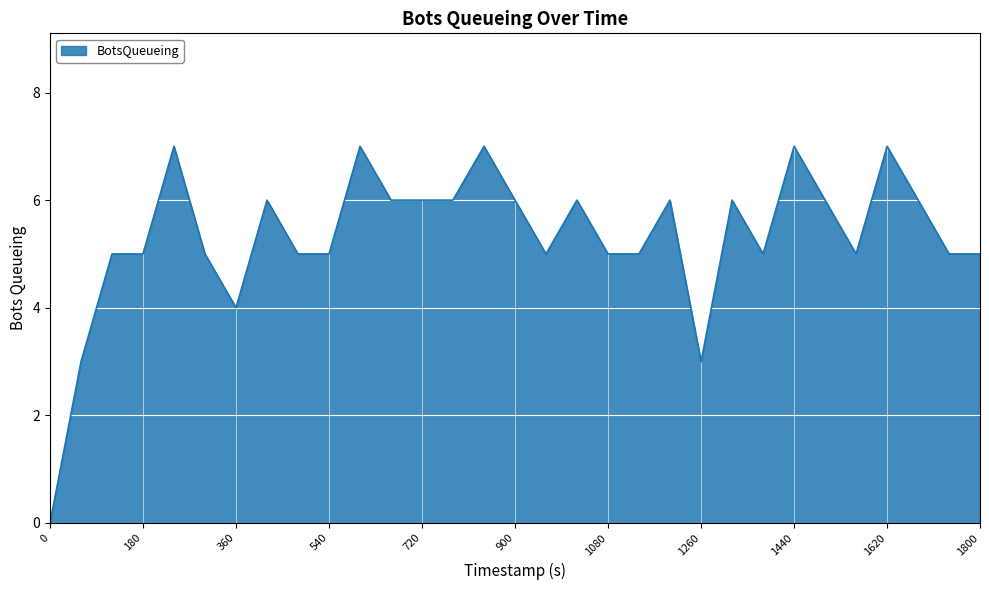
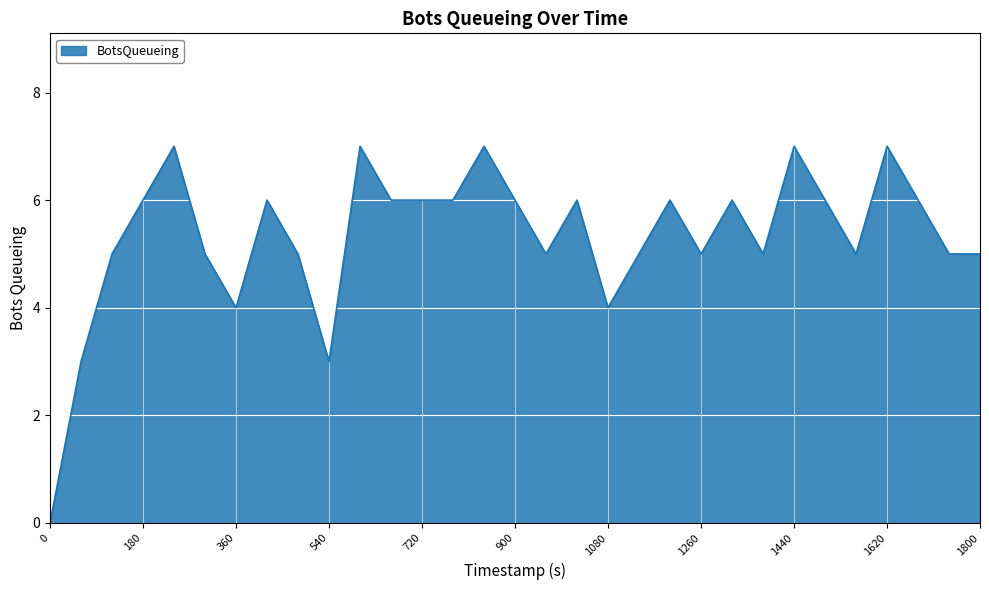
180: 5 -> 6
540: 5 -> 3
1080: 5 -> 4
1260: 3 -> 5
